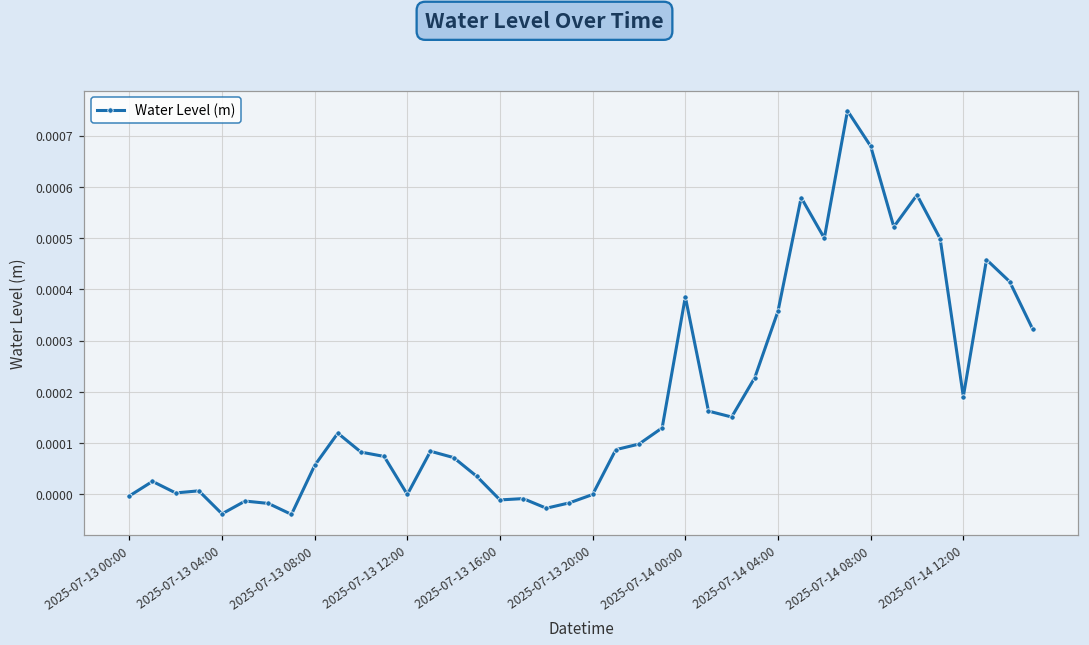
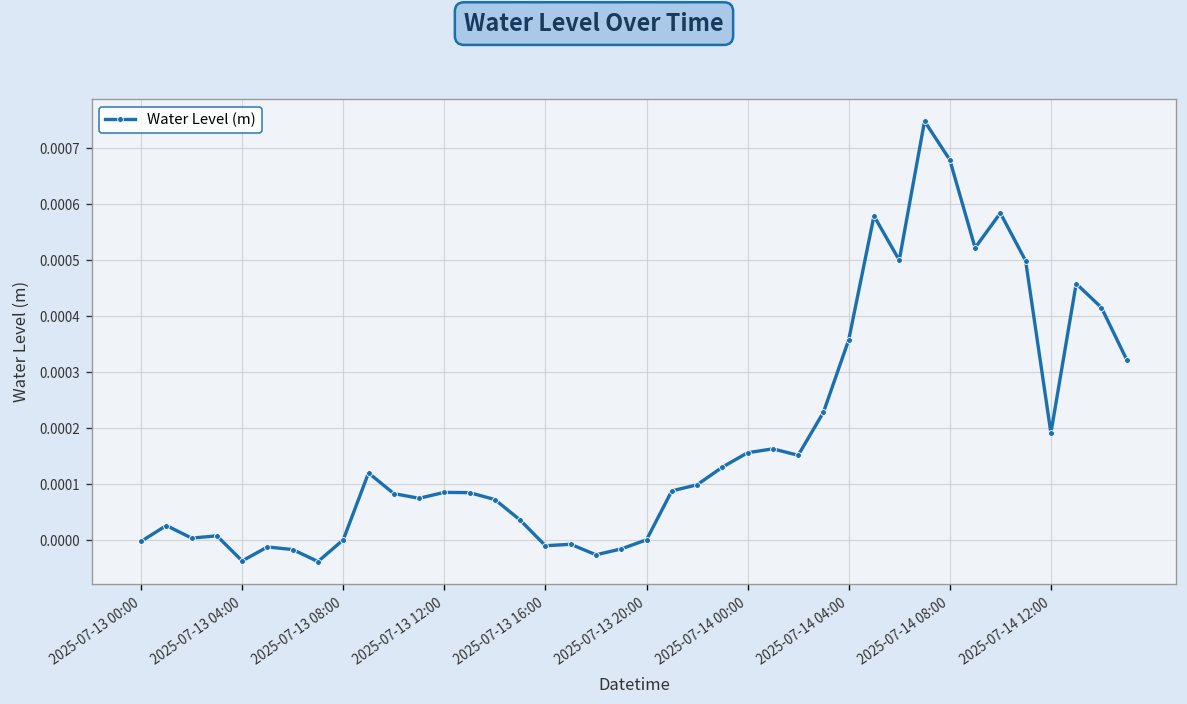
2025-07-13 08:00: 0.0001 -> 0.0000
2025-07-13 12:00: 0.0000 -> 0.0001
2025-07-14 00:00: 0.00039 -> 0.00016
